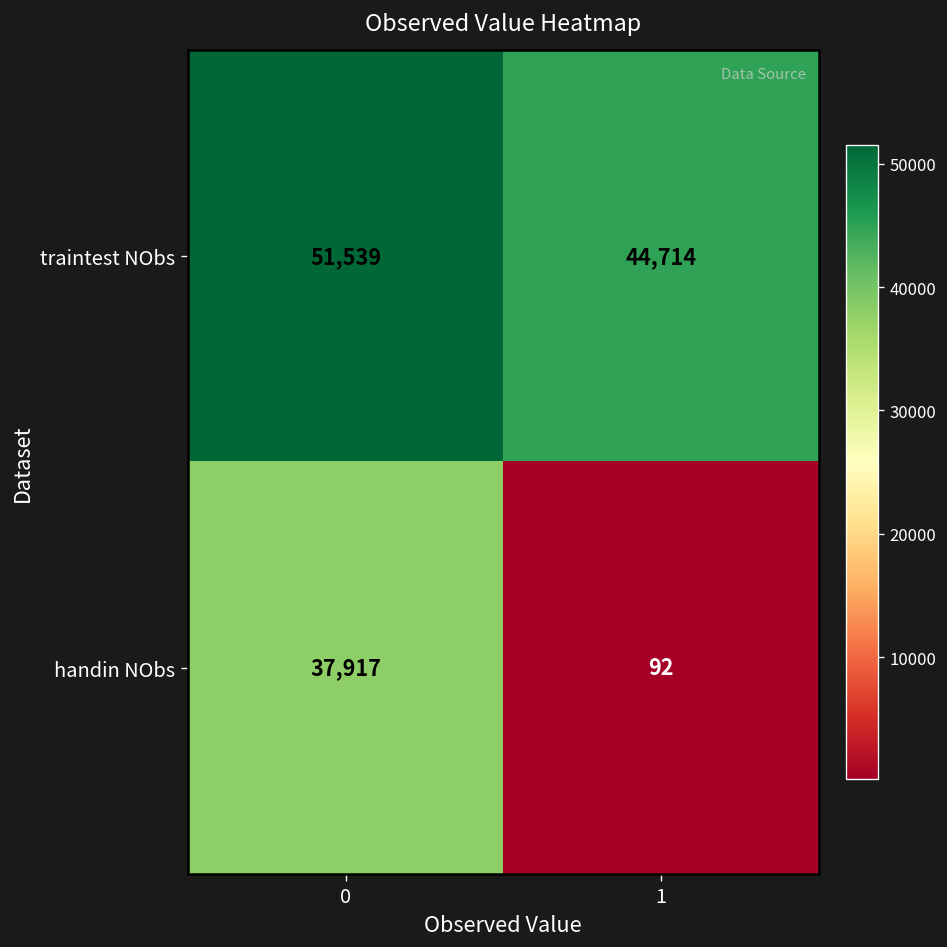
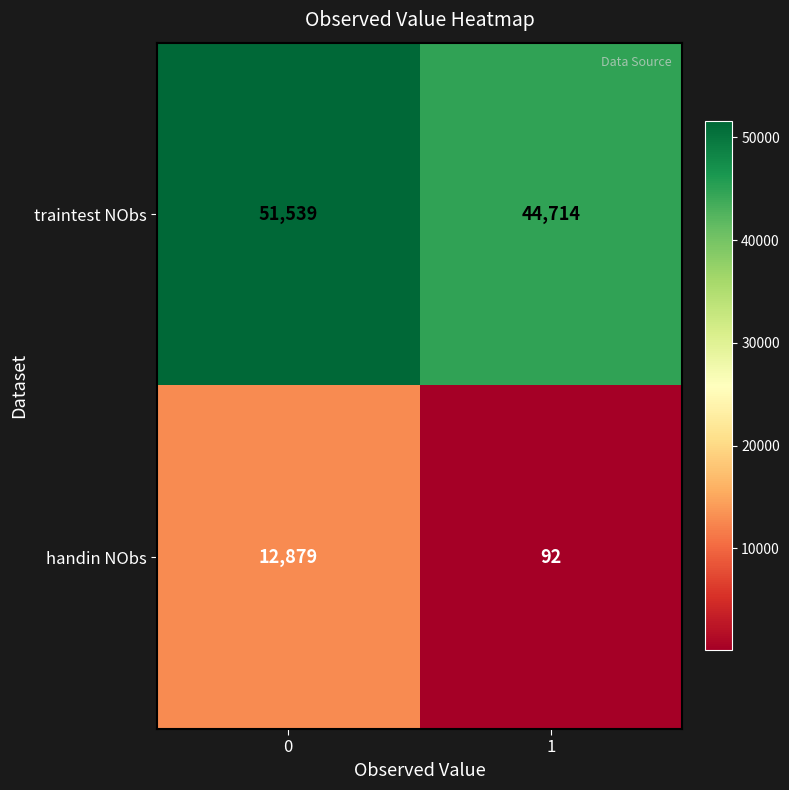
handin NObs, 0: 37,917 -> 12,879
